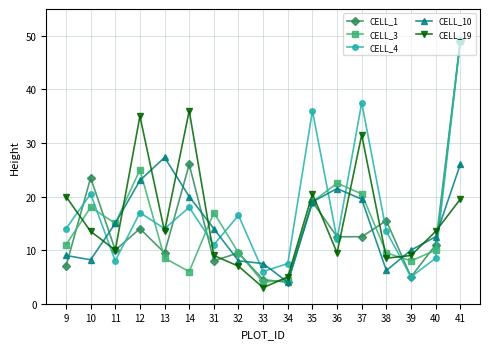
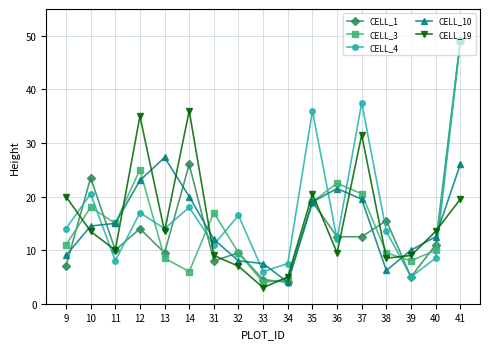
CELL_10, 10: 8 -> 15
CELL_10, 31: 14 -> 12
